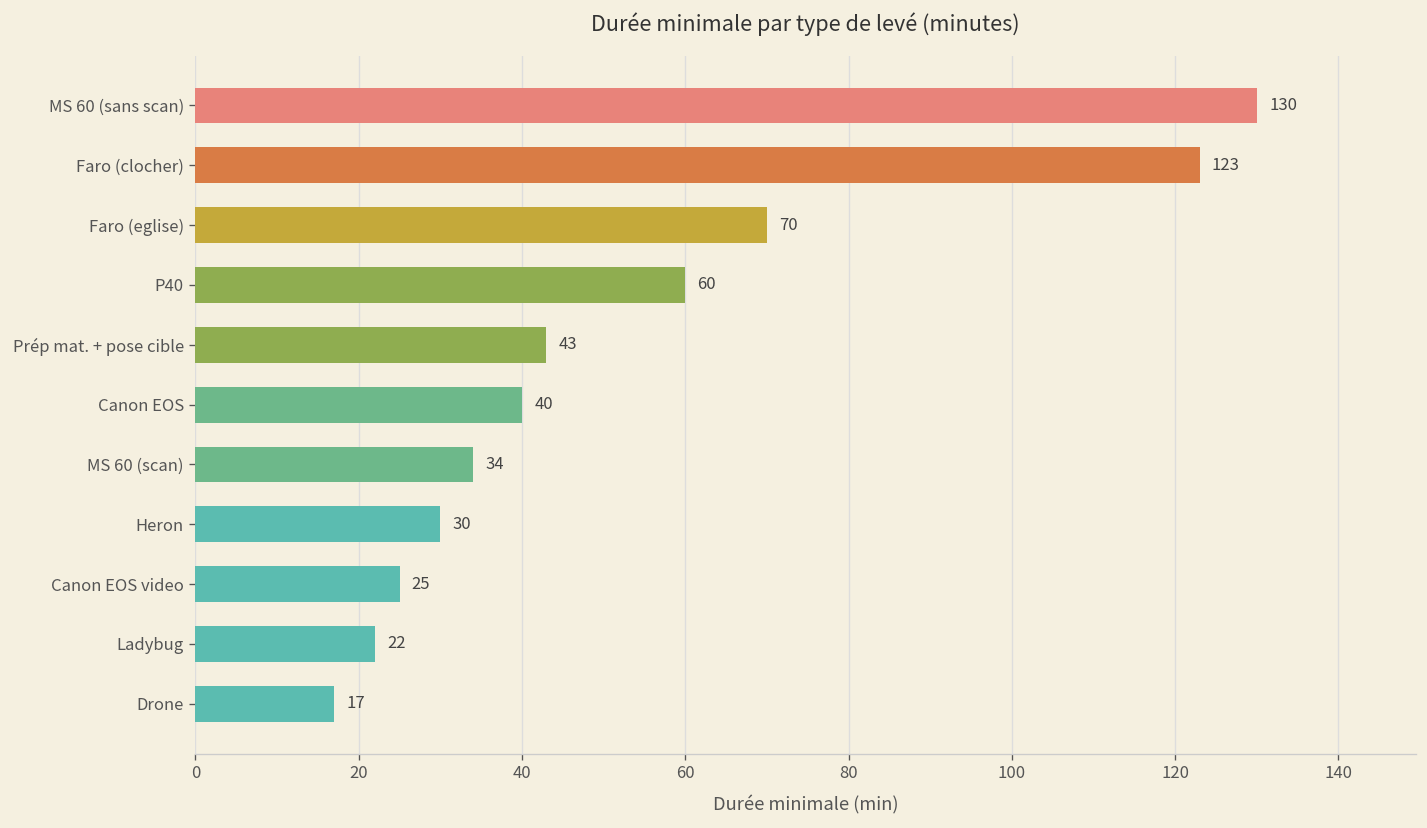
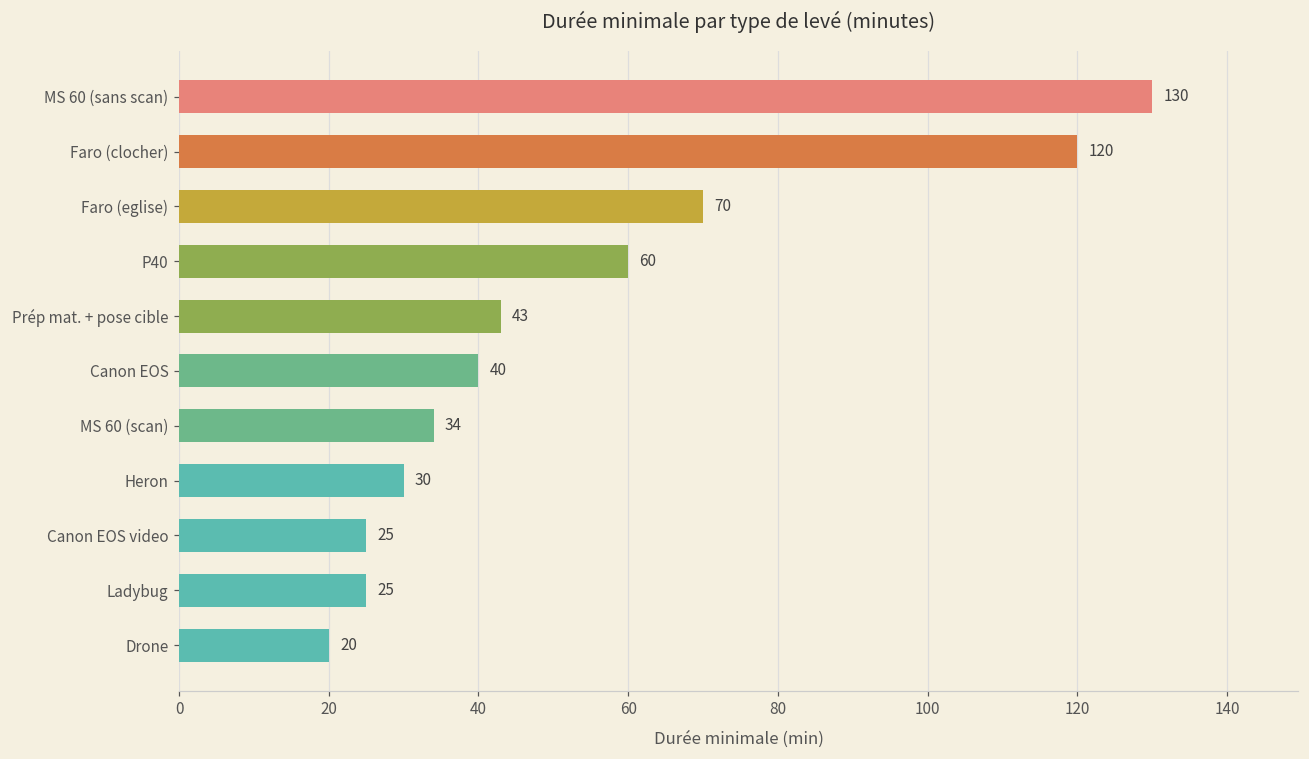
Faro (clocher): 123 -> 120
Ladybug: 22 -> 25
Drone: 17 -> 20
